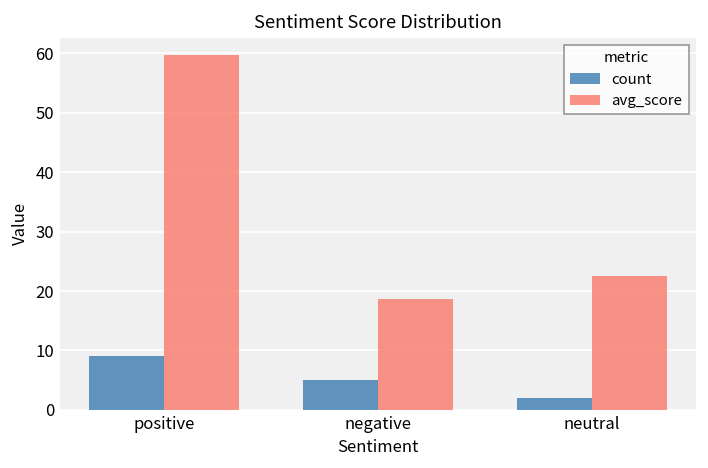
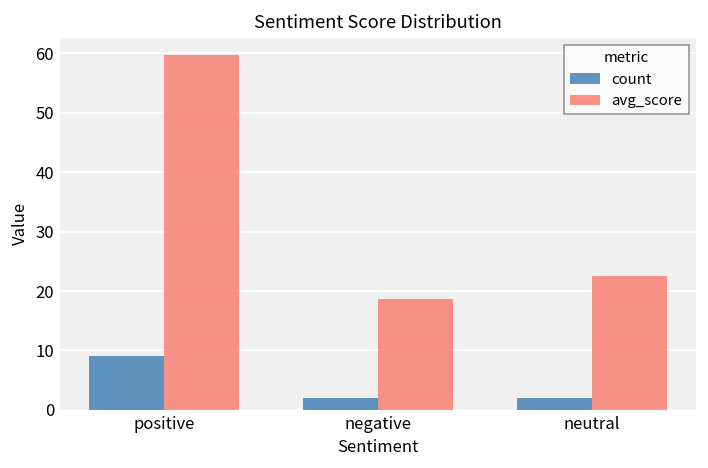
count, negative: 5 -> 2
